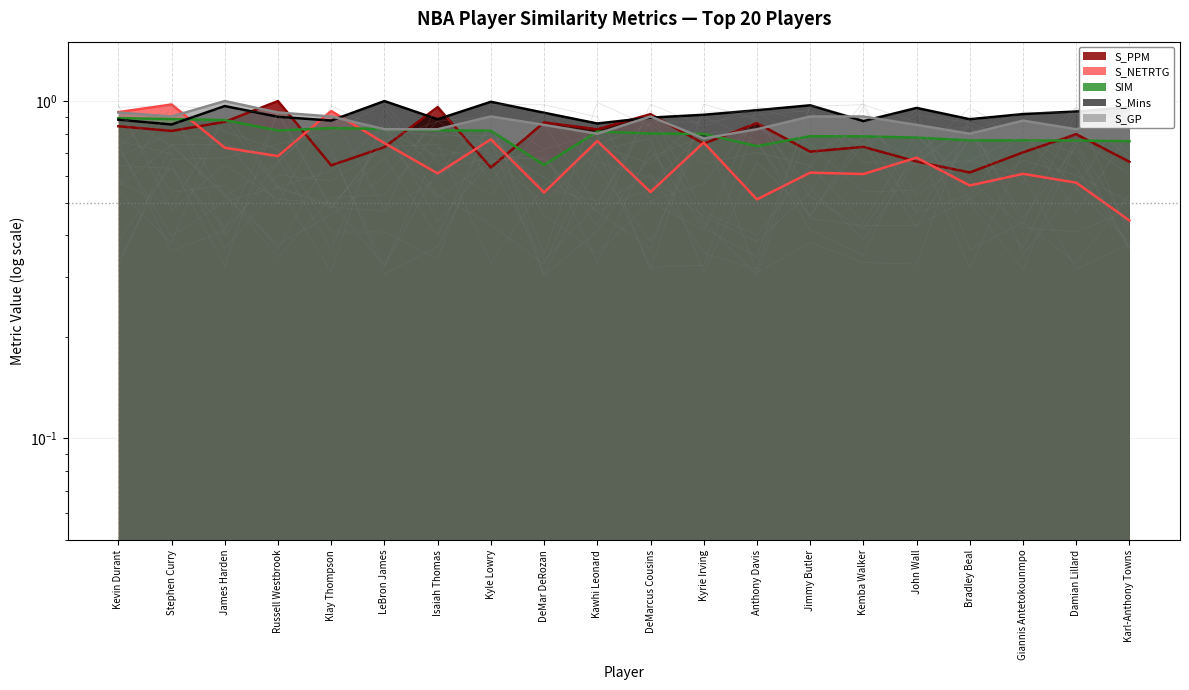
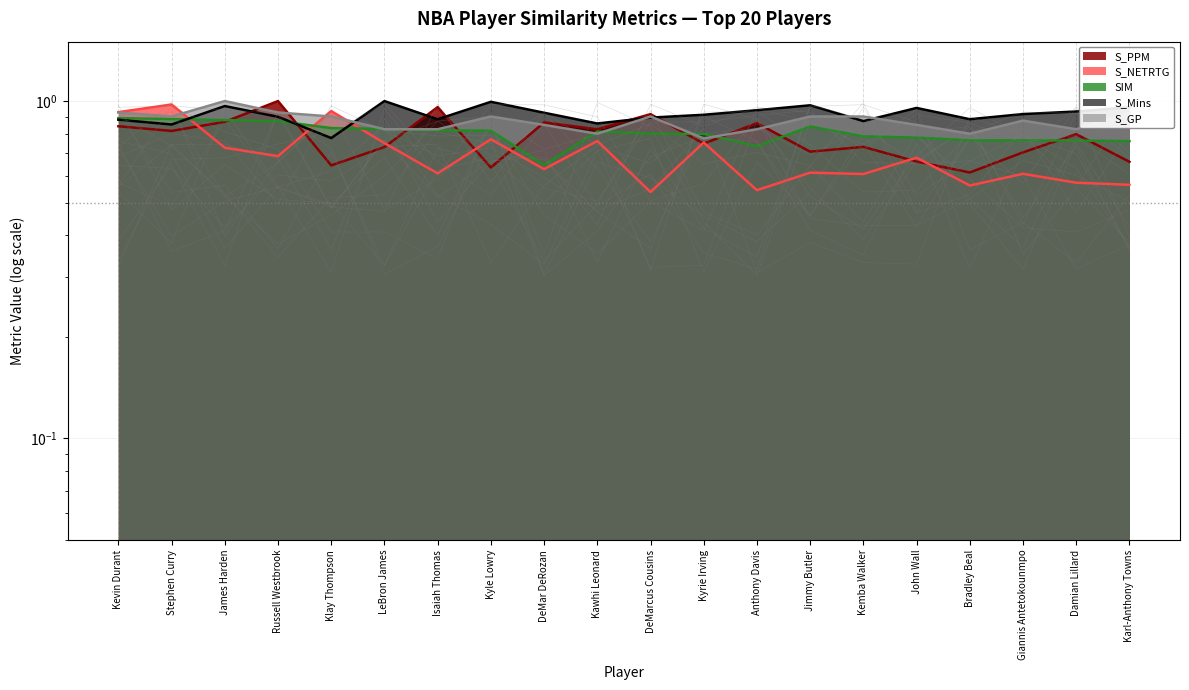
SIM, Russell Westbrook: 0.82 -> 0.87
S_Mins, Klay Thompson: 0.88 -> 0.78
S_NETRTG, DeMar DeRozan: 0.54 -> 0.63
S_NETRTG, Anthony Davis: 0.51 -> 0.54
SIM, Jimmy Butler: 0.79 -> 0.84
S_NETRTG, Karl-Anthony Towns: 0.44 -> 0.56
